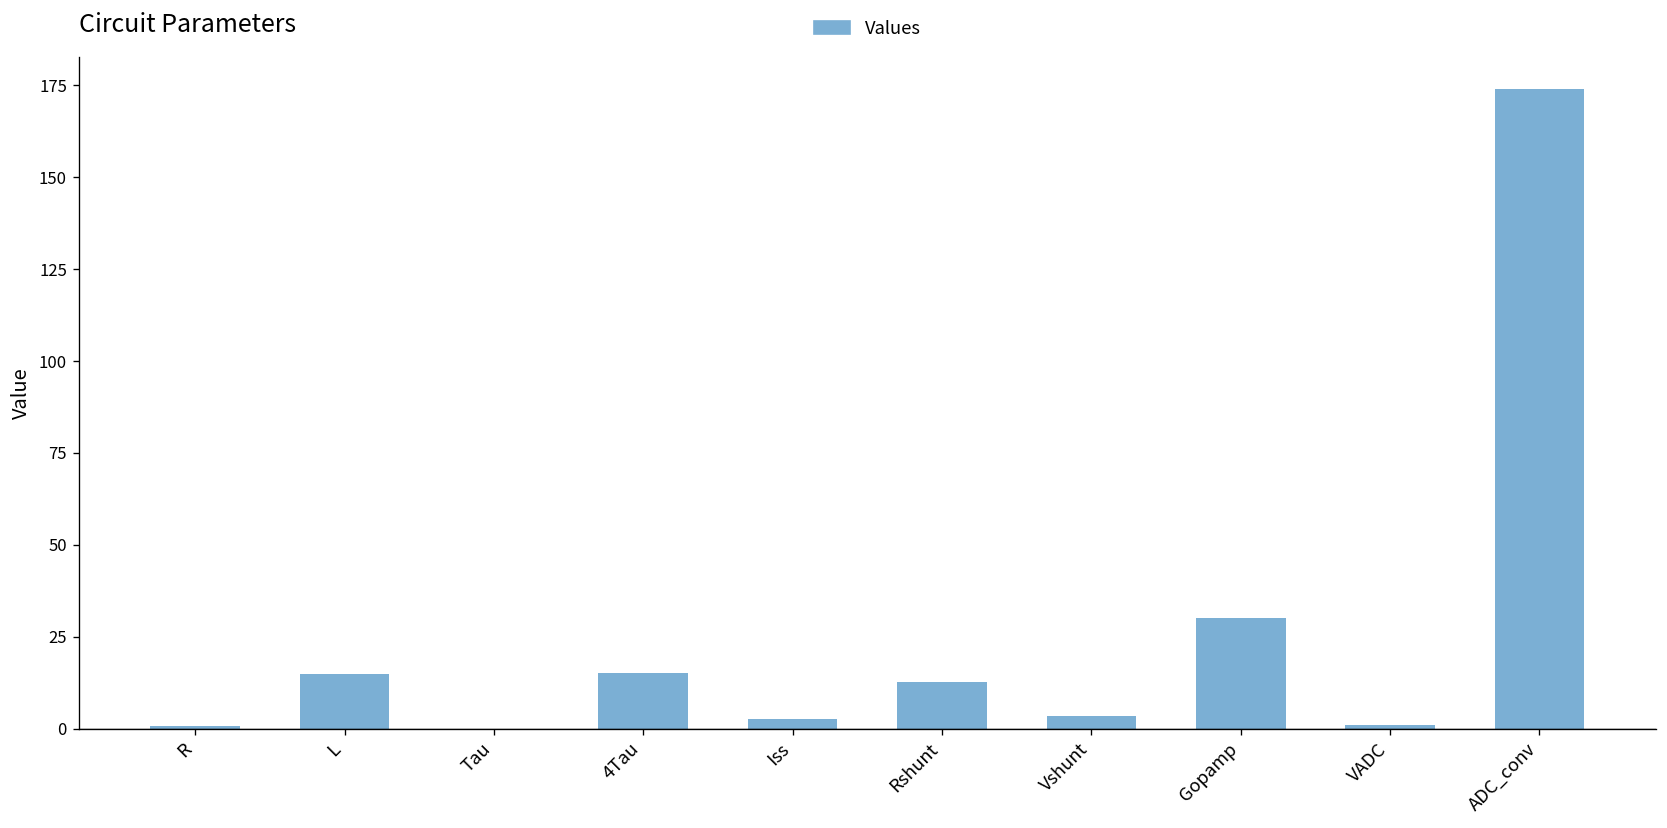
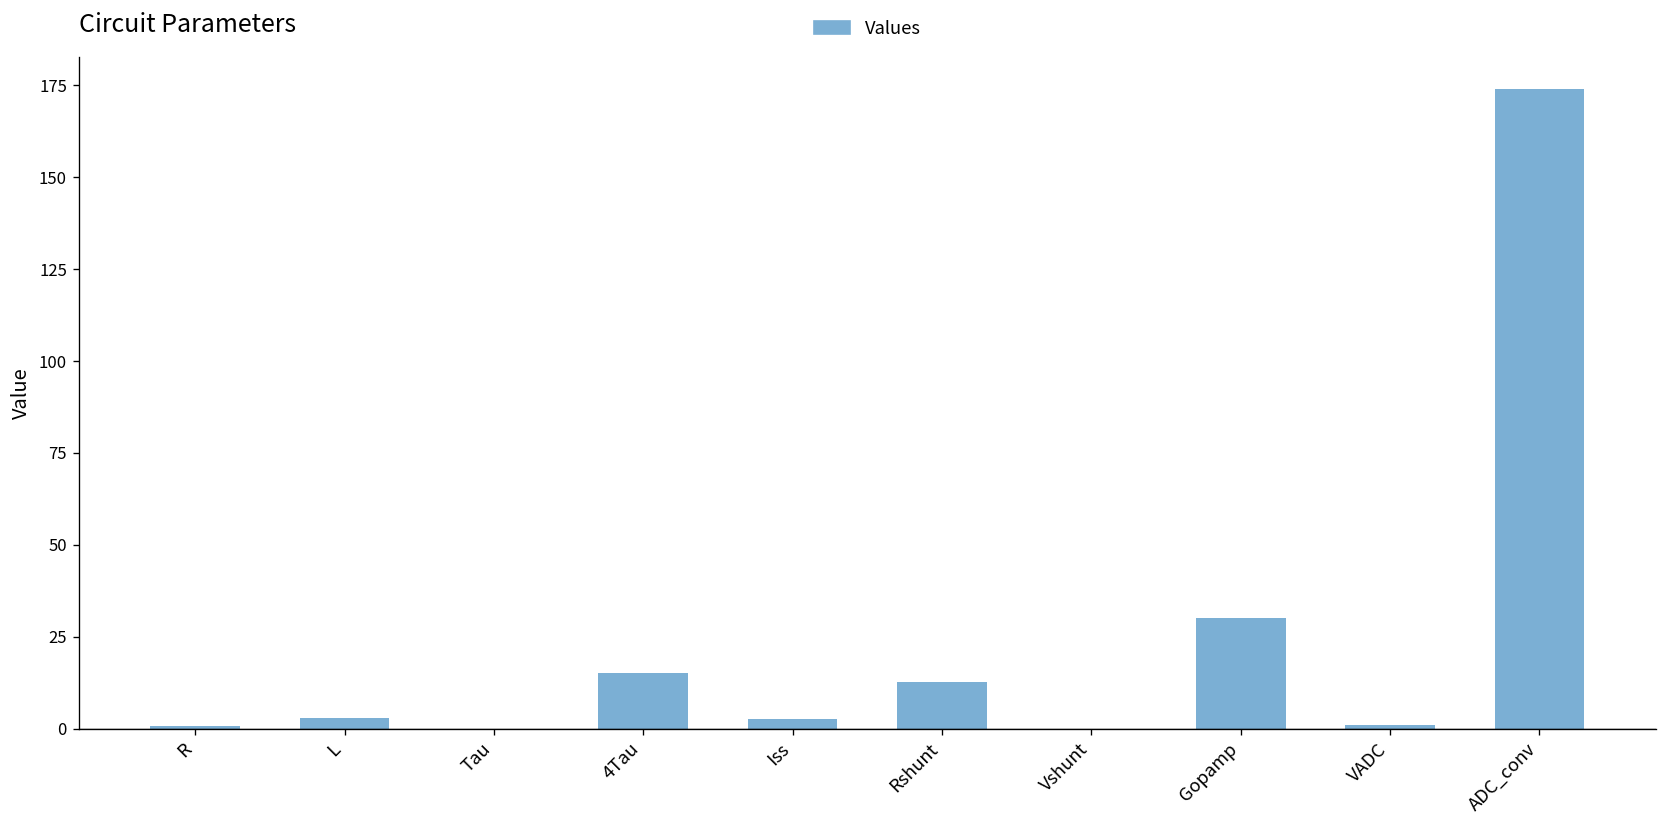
L: 15 -> 3
Vshunt: 3 -> 0
